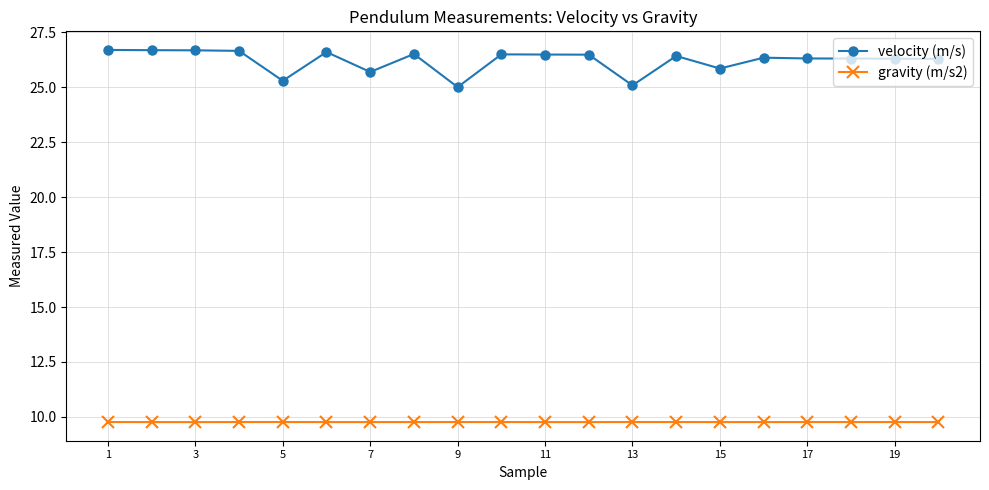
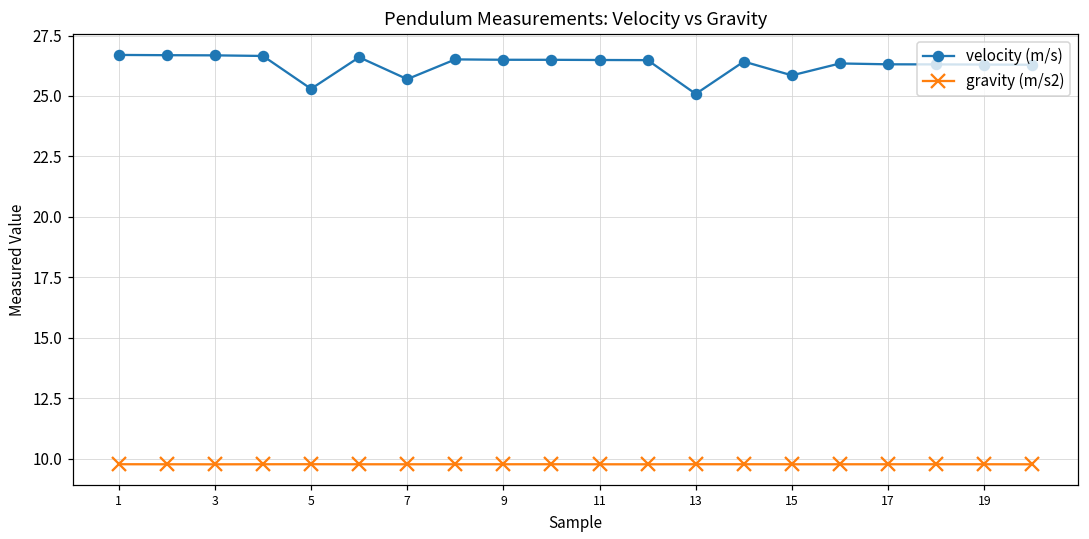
velocity (m/s), 9: 25.0 -> 26.5
